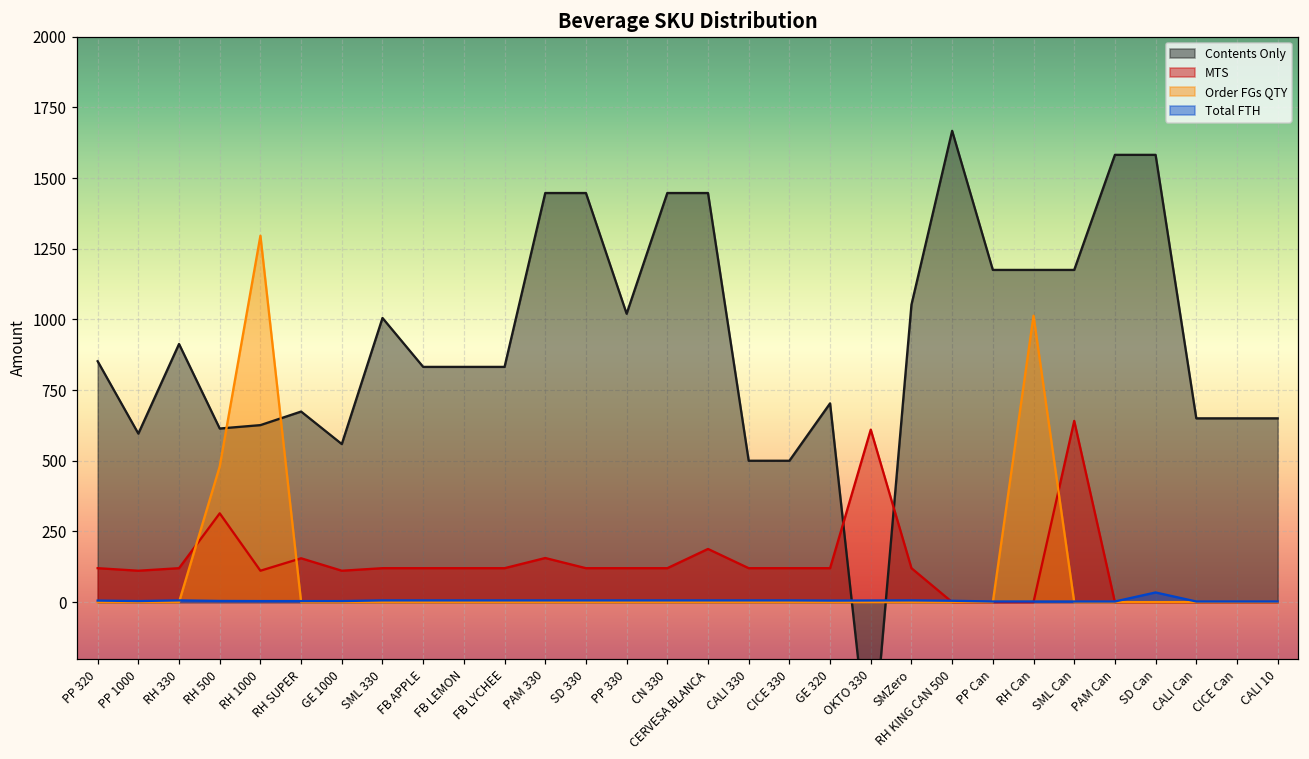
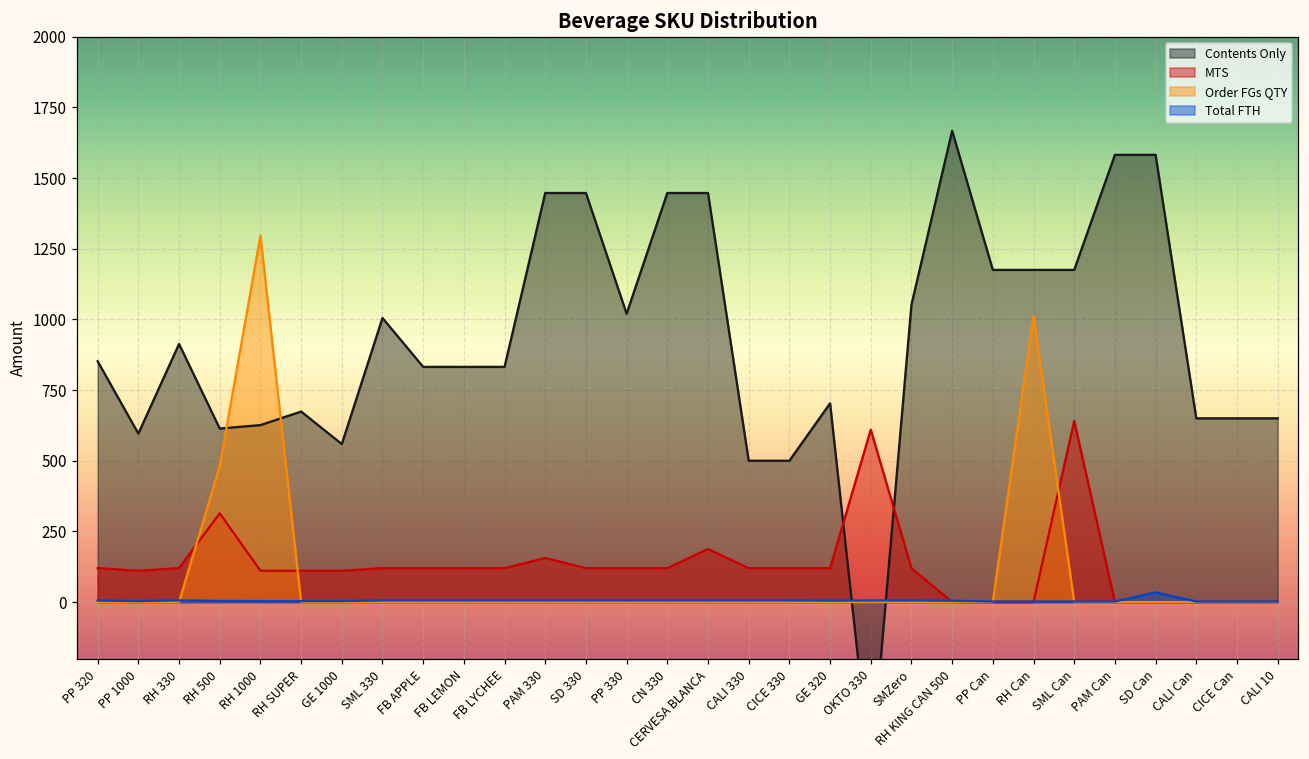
MTS, RH SUPER: 160 -> 110
